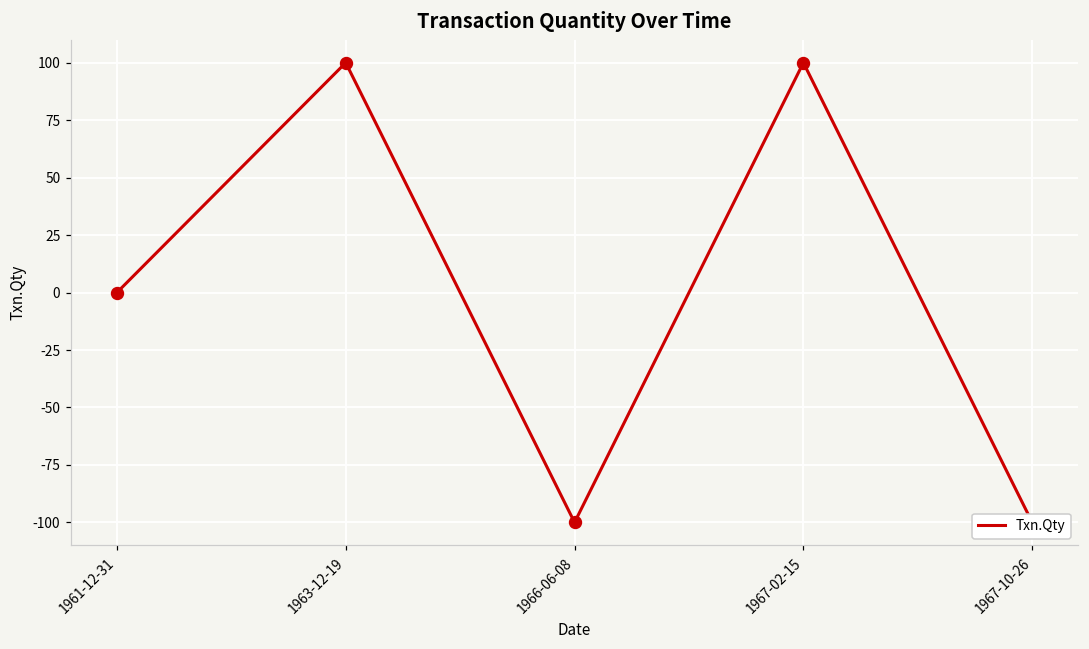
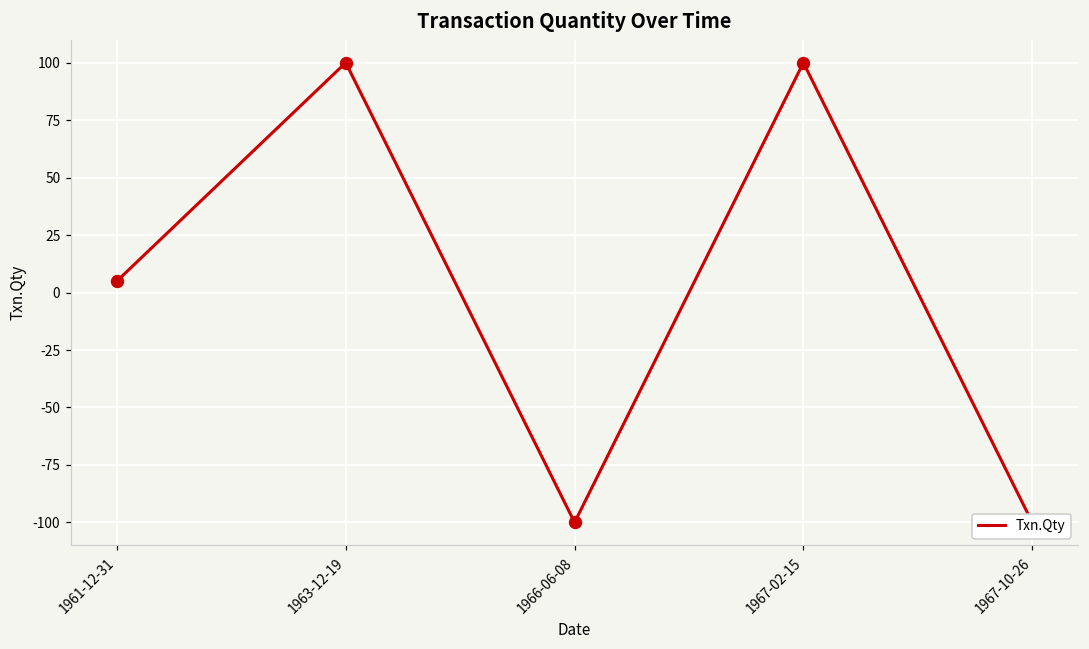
1961-12-31: 0 -> 5
